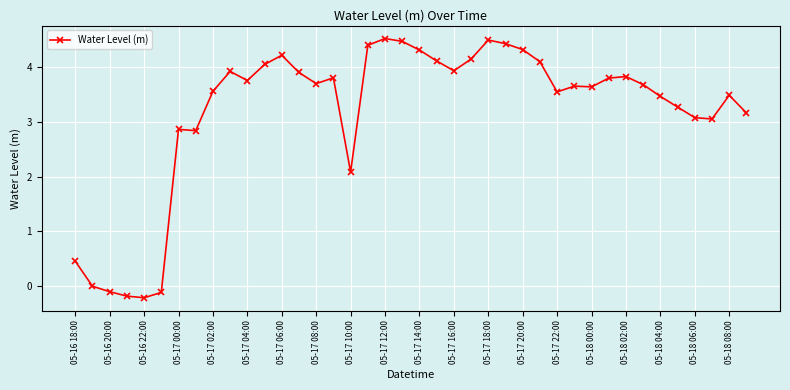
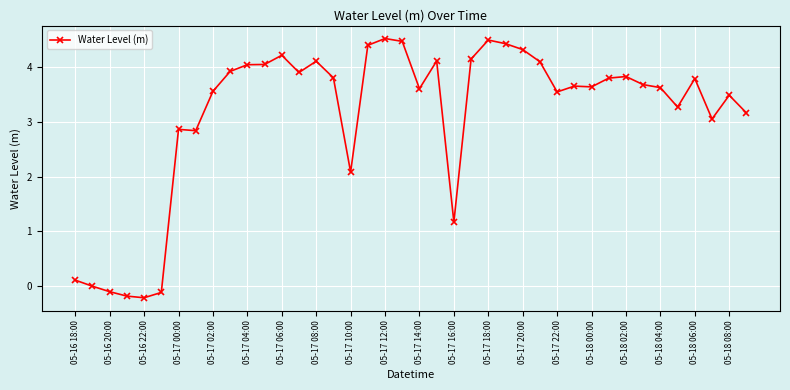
05-16 18:00: 0.5 -> 0.1
05-17 04:00: 3.8 -> 4.0
05-17 08:00: 3.7 -> 4.1
05-17 14:00: 4.3 -> 3.6
05-17 16:00: 3.9 -> 1.2
05-18 04:00: 3.5 -> 3.6
05-18 06:00: 3.1 -> 3.8
